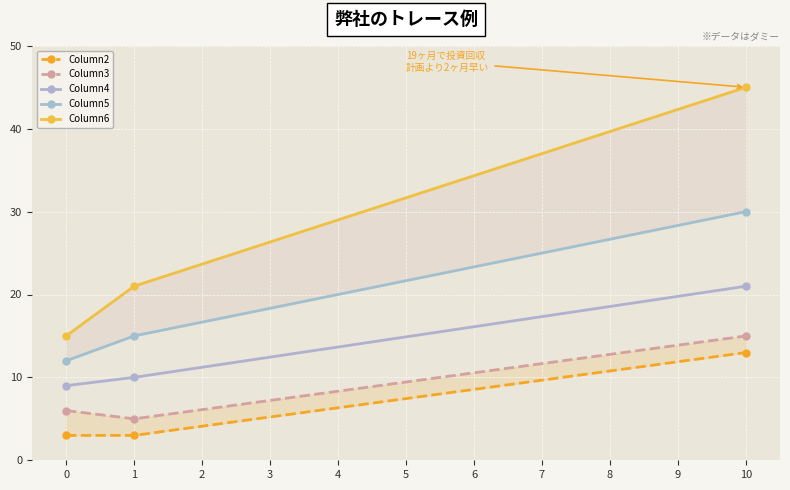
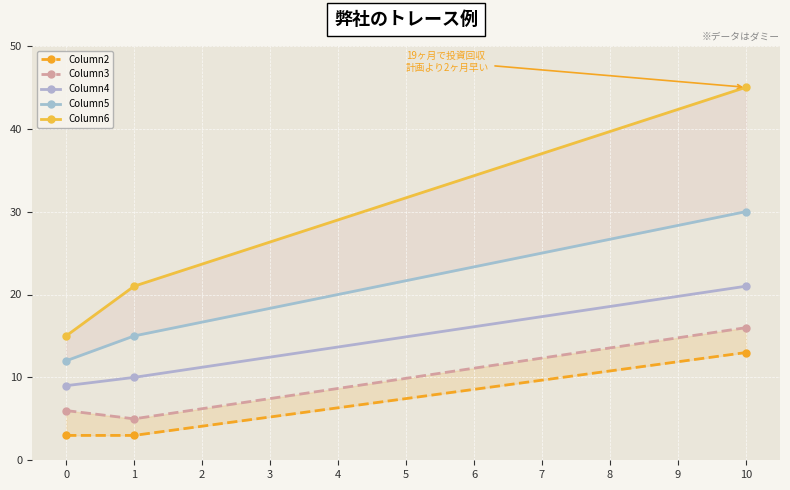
Column3, 10: 15 -> 16
